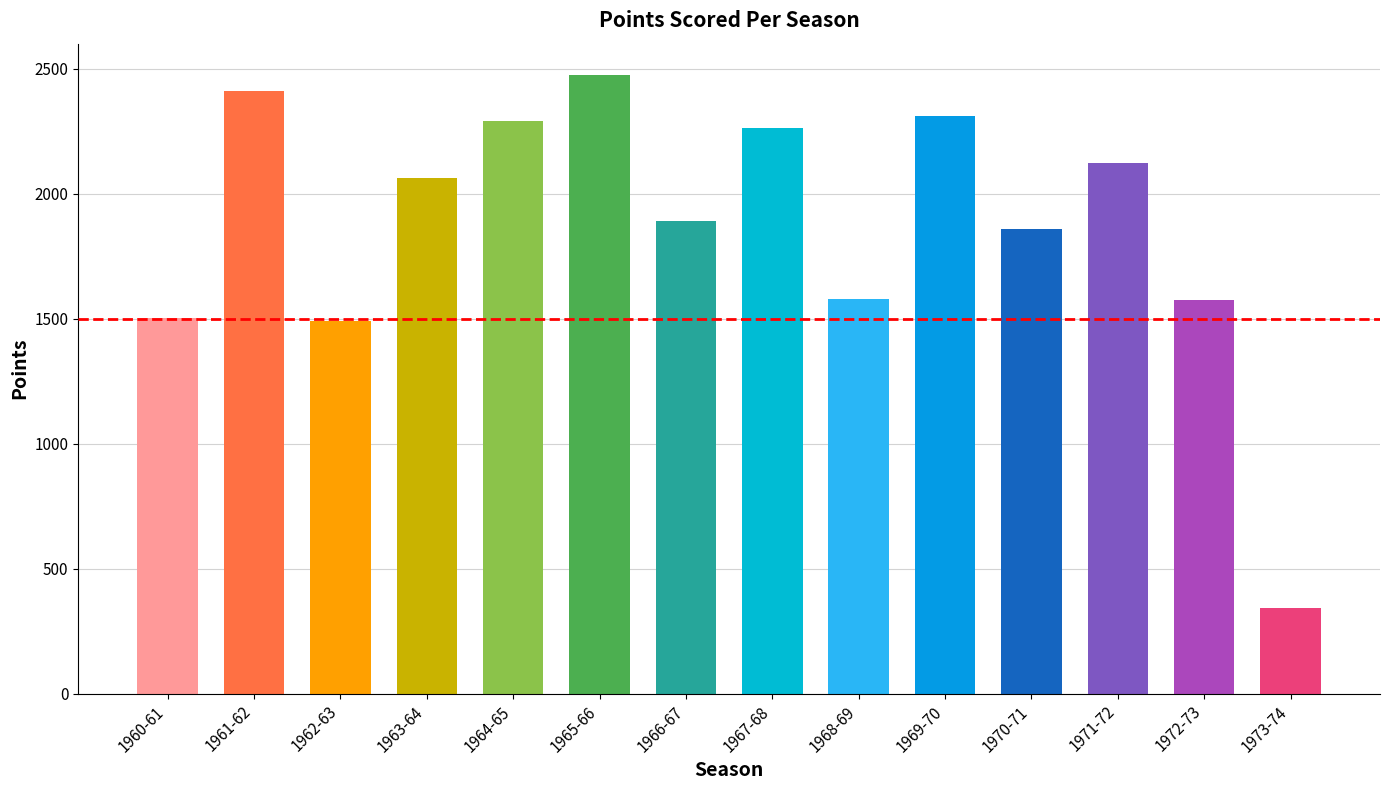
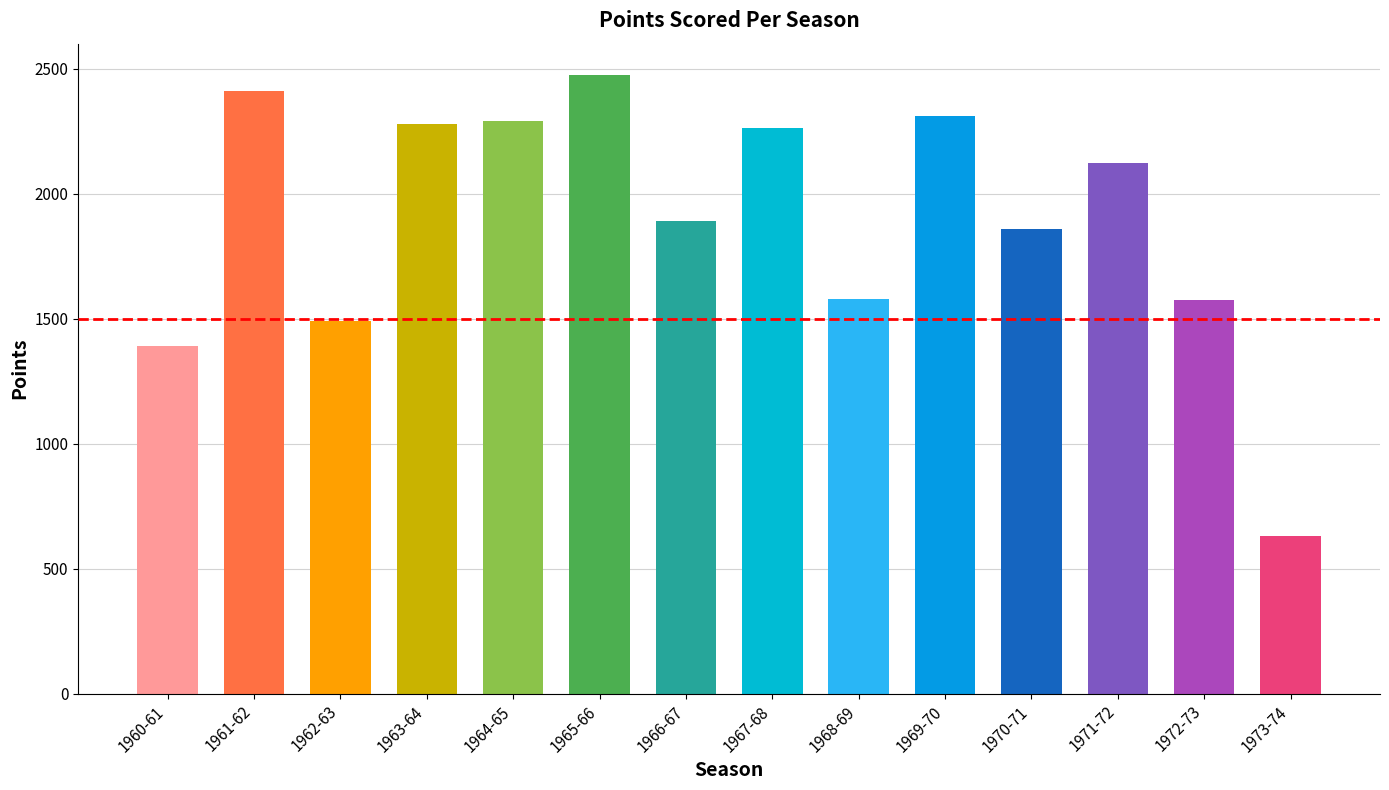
1960-61: 1500 -> 1390
1963-64: 2060 -> 2280
1973-74: 340 -> 630
